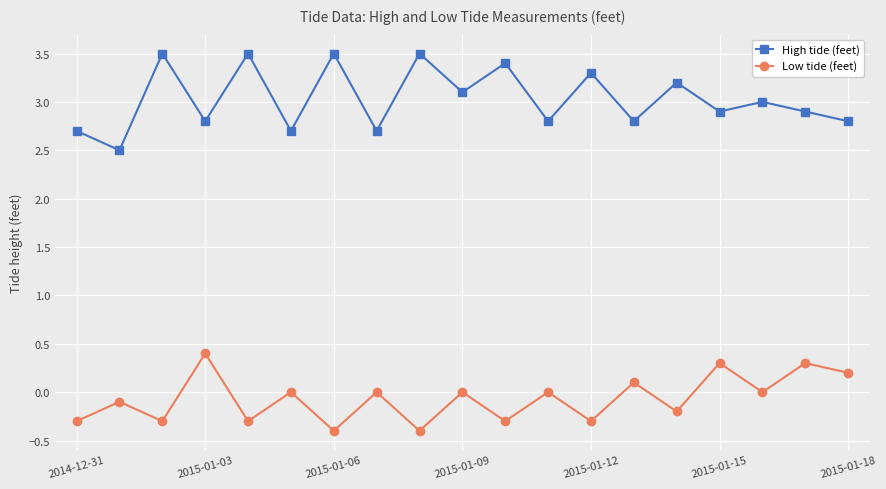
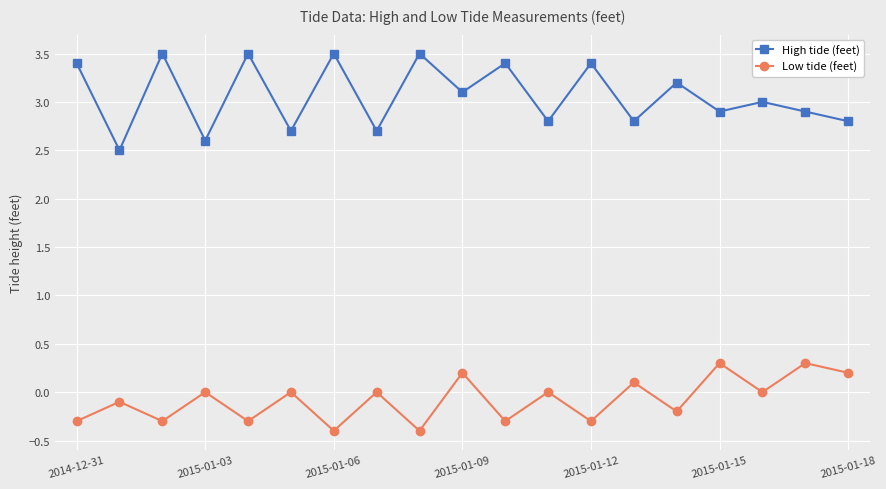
High tide (feet), 2014-12-31: 2.7 -> 3.4
High tide (feet), 2015-01-03: 2.8 -> 2.6
Low tide (feet), 2015-01-03: 0.4 -> 0.0
Low tide (feet), 2015-01-09: 0.0 -> 0.2
High tide (feet), 2015-01-12: 3.3 -> 3.4
